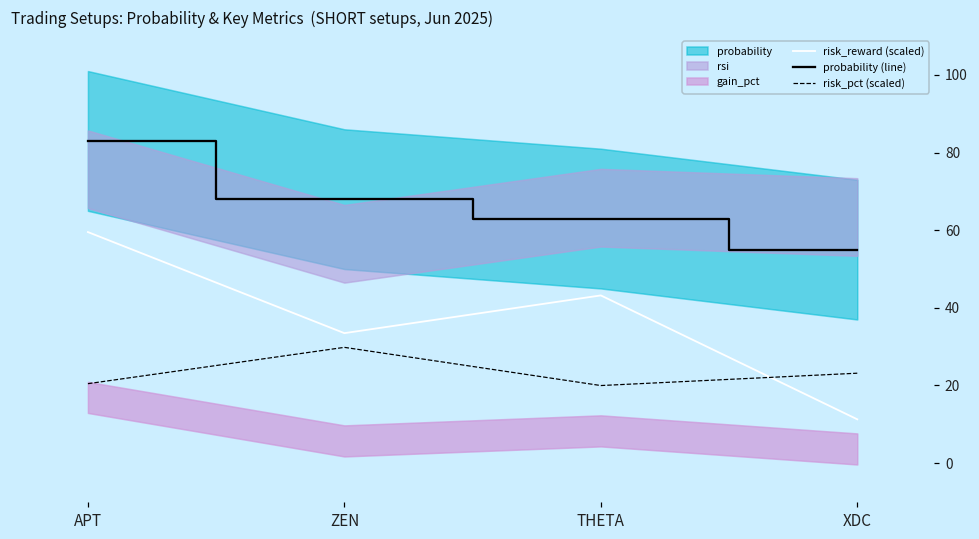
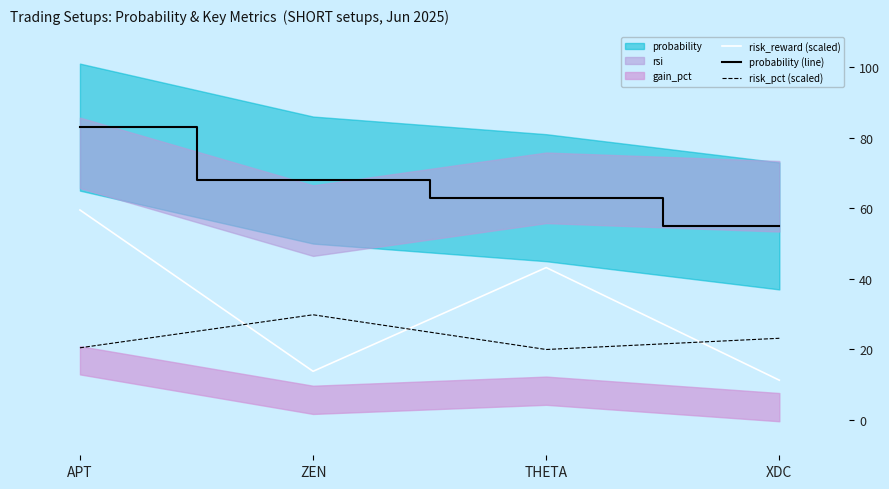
risk_reward (scaled), ZEN: 33 -> 14
